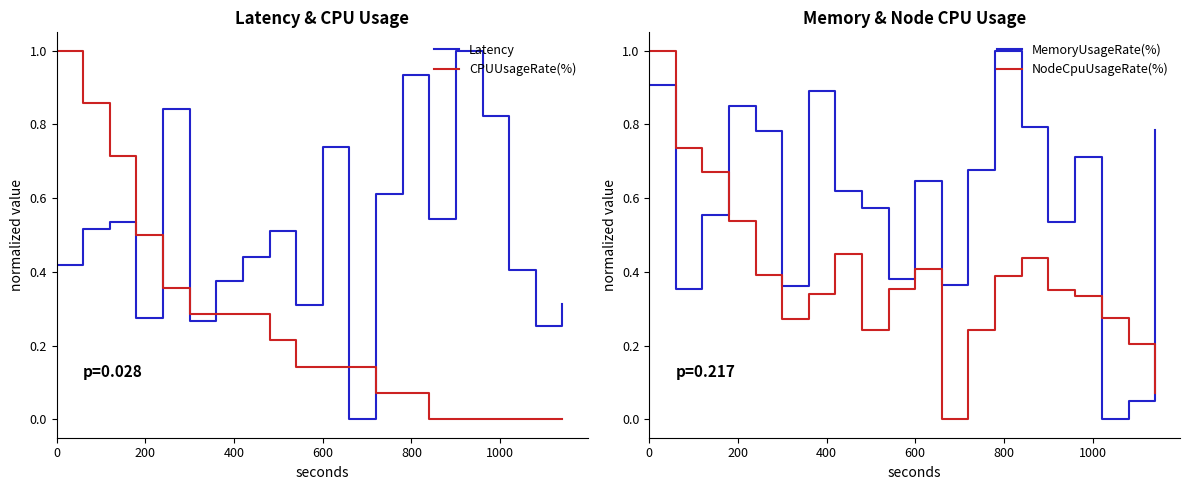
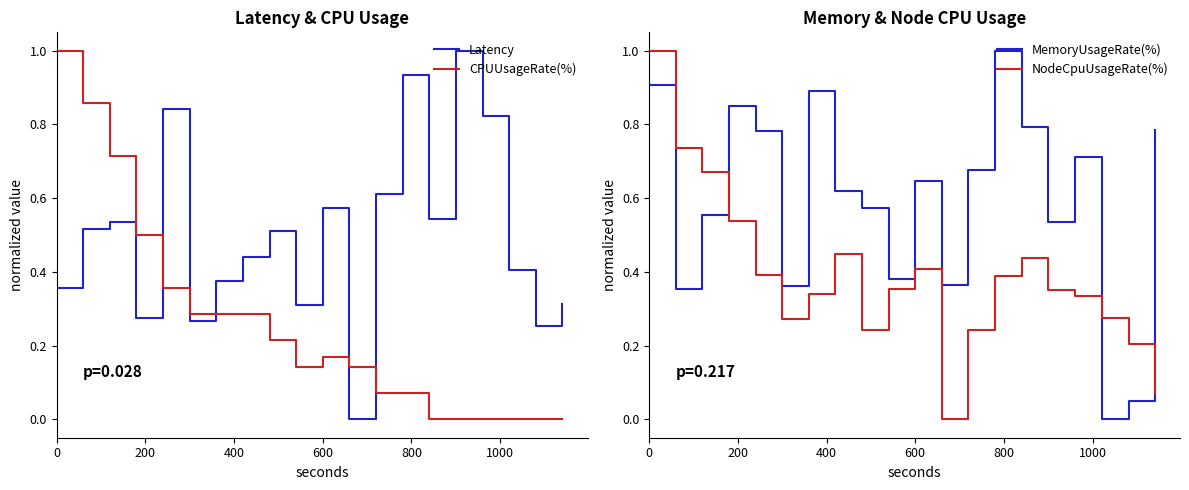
Latency & CPU Usage, Latency, 0: 0.42 -> 0.36
Latency & CPU Usage, Latency, 600: 0.74 -> 0.57
Latency & CPU Usage, CPUUsageRate(%), 600: 0.14 -> 0.17
